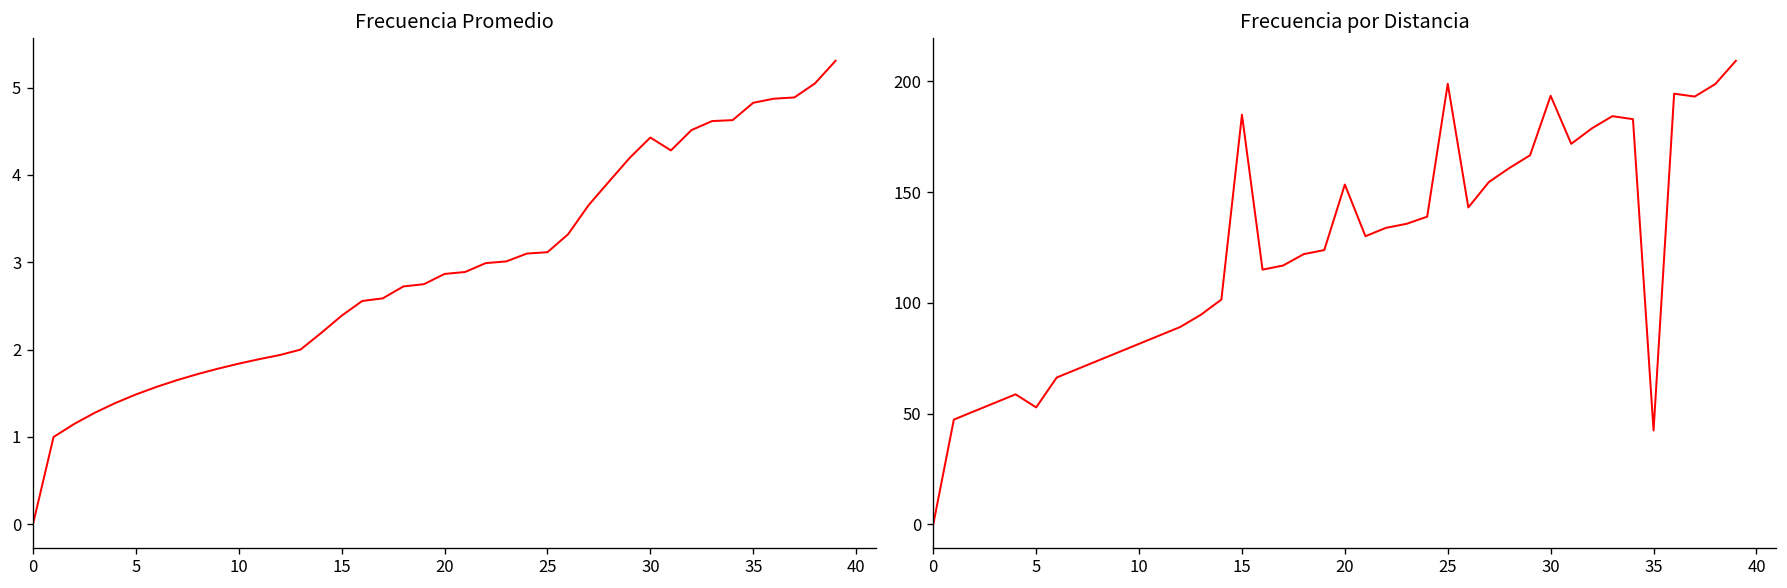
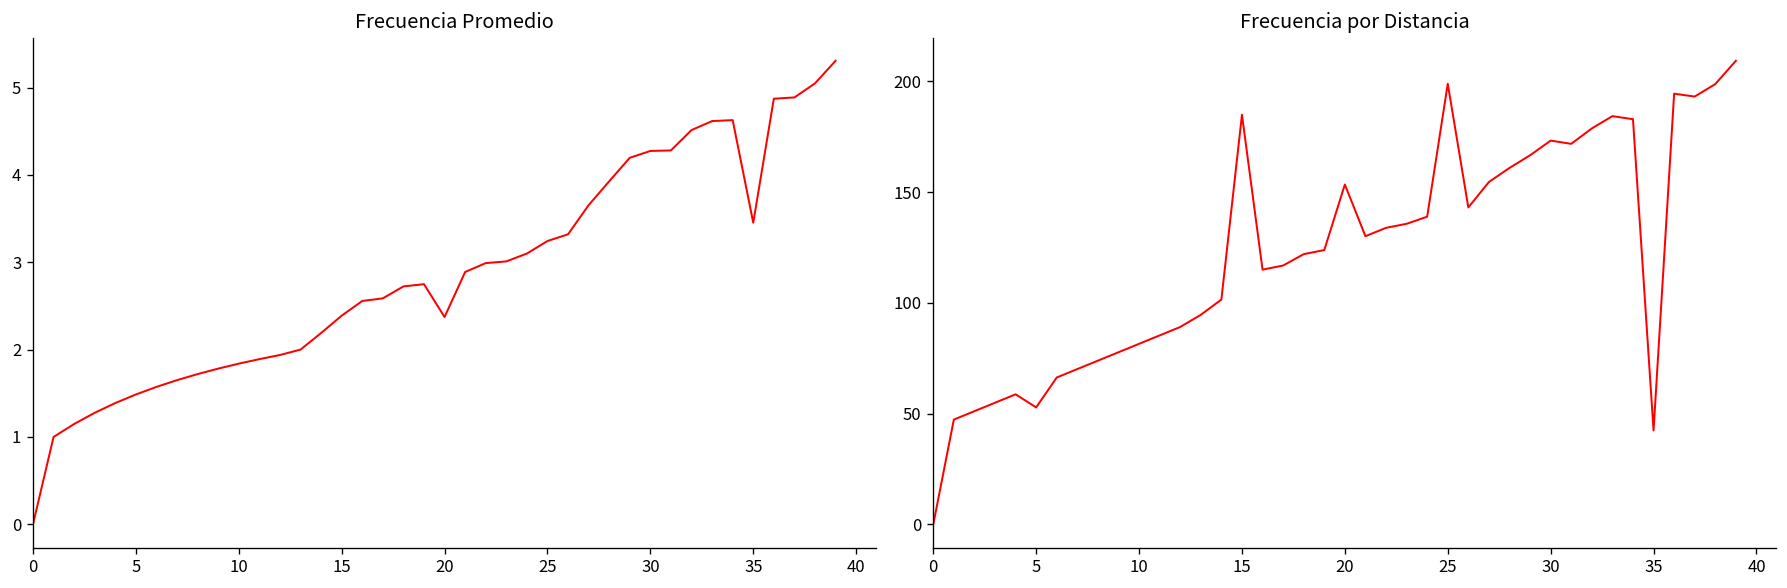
Frecuencia Promedio, 20: 2.9 -> 2.4
Frecuencia Promedio, 25: 3.1 -> 3.2
Frecuencia Promedio, 30: 4.4 -> 4.3
Frecuencia Promedio, 35: 4.8 -> 3.5
Frecuencia por Distancia, 30: 193 -> 173
